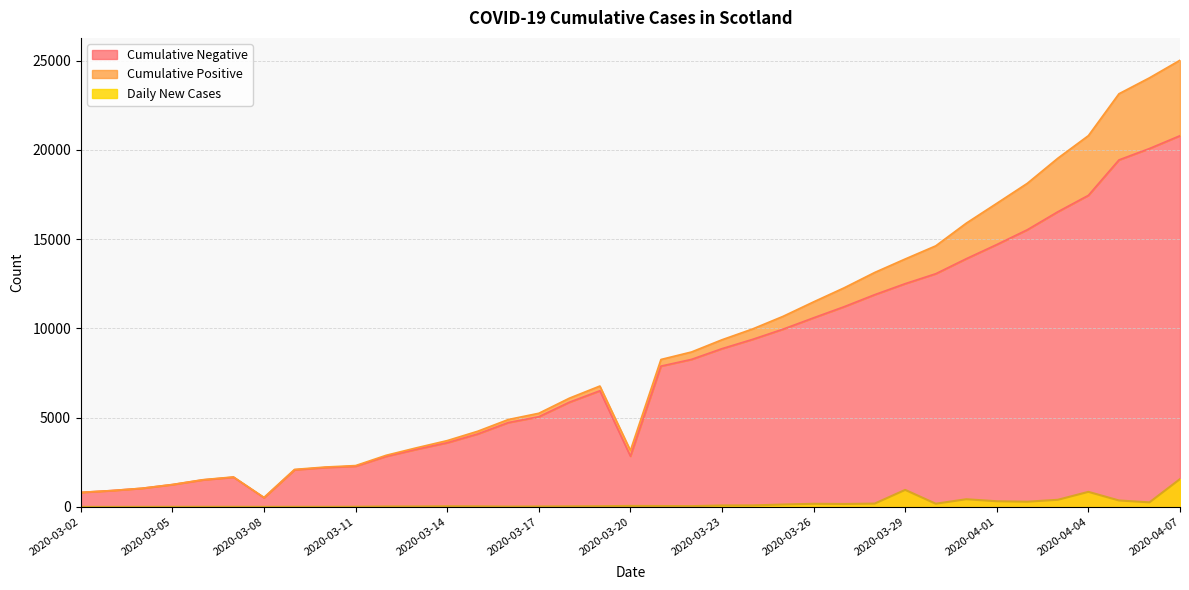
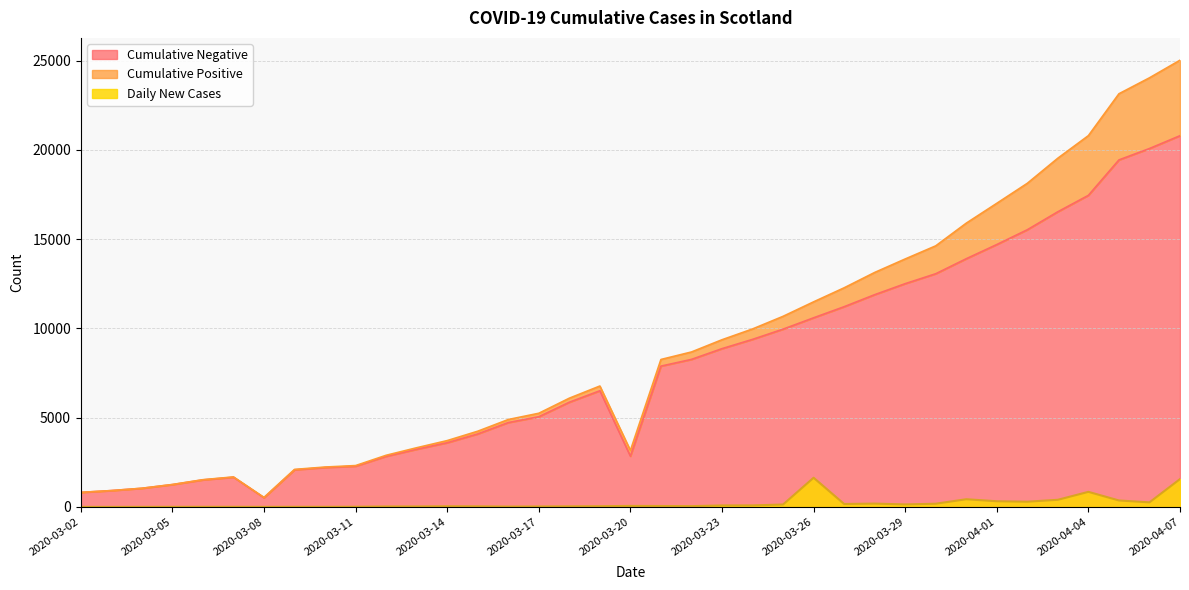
Daily New Cases, 2020-03-26: 200 -> 1600
Daily New Cases, 2020-03-29: 1000 -> 100
